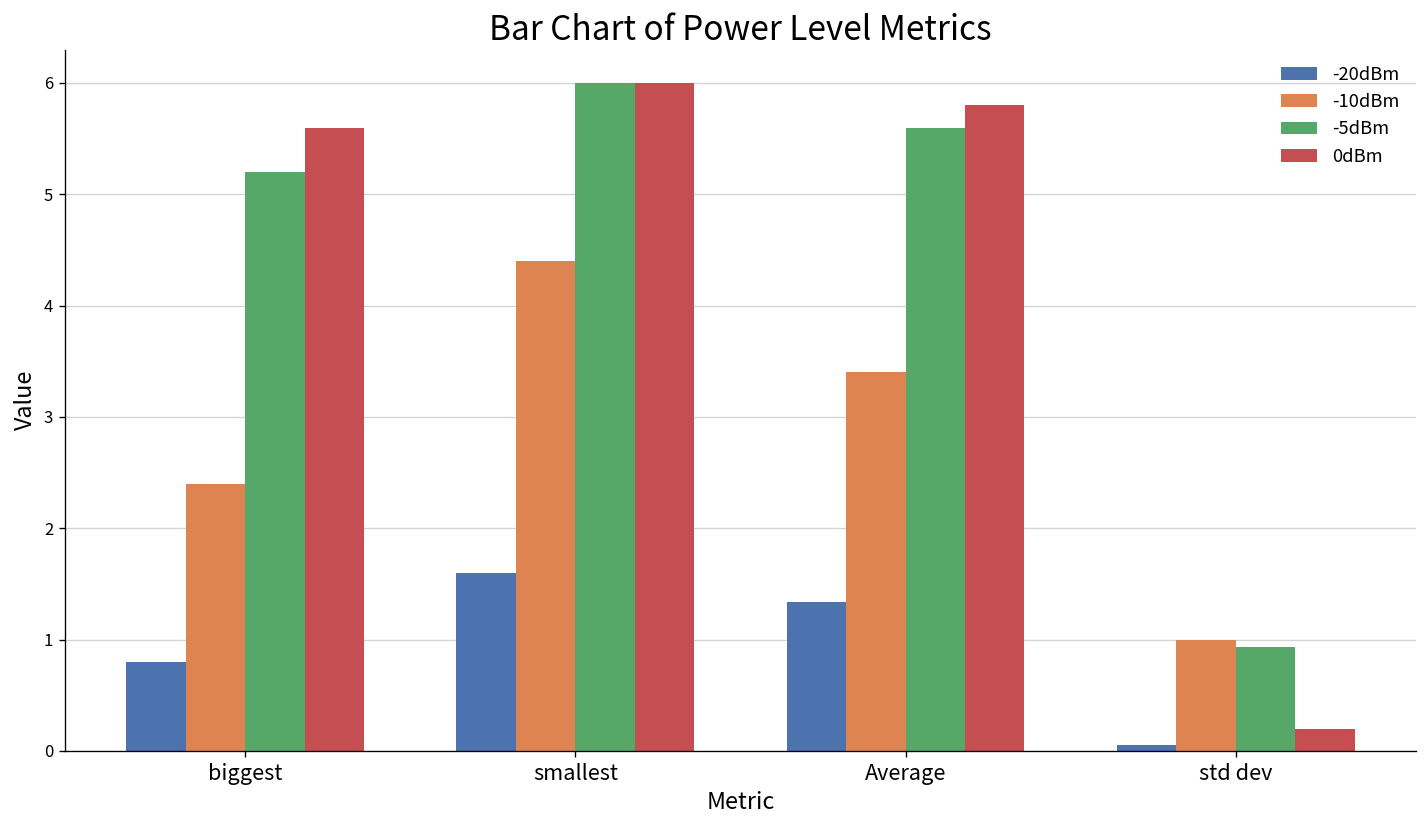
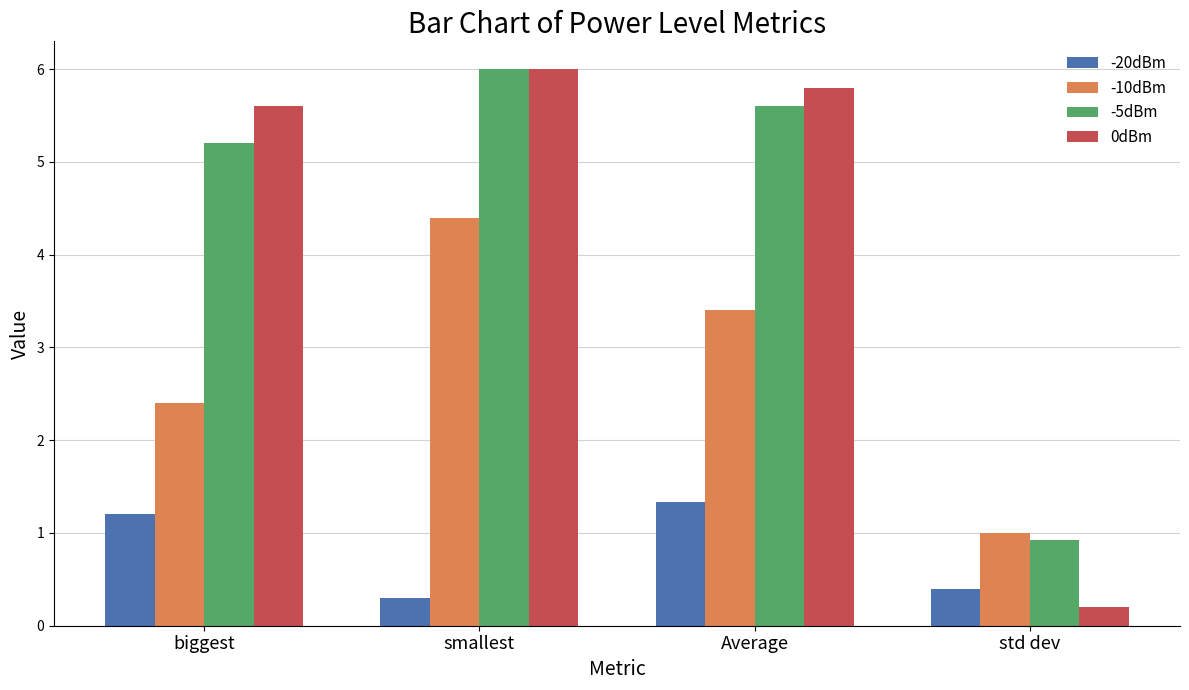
-20dBm, biggest: 0.8 -> 1.2
-20dBm, smallest: 1.6 -> 0.3
-20dBm, std dev: 0.1 -> 0.4
